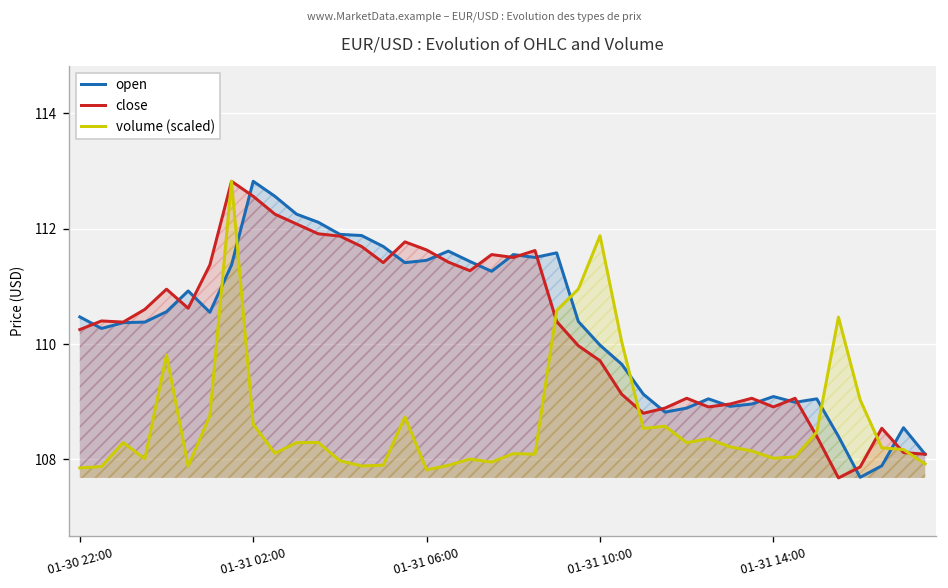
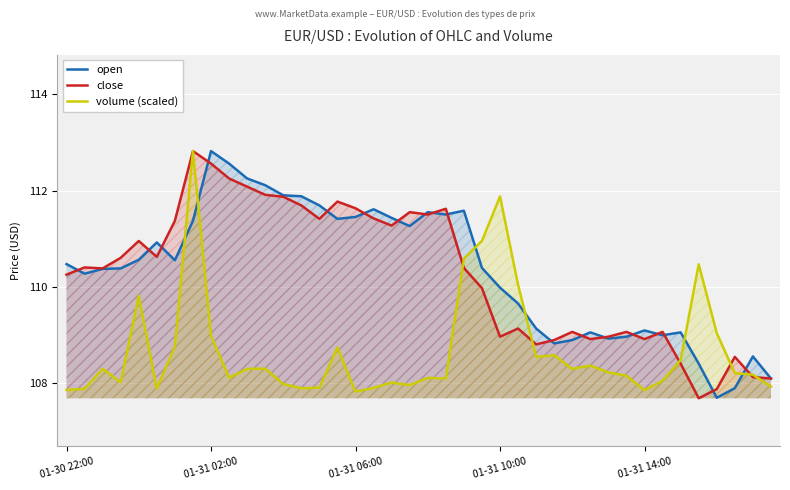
volume (scaled), 01-31 02:00: 108.6 -> 109.0
close, 01-31 10:00: 109.7 -> 109.0
volume (scaled), 01-31 14:00: 108.0 -> 107.8
